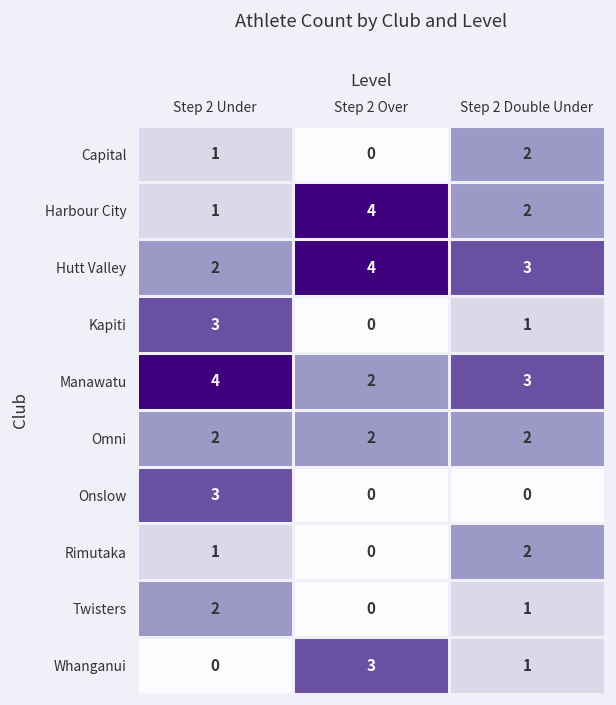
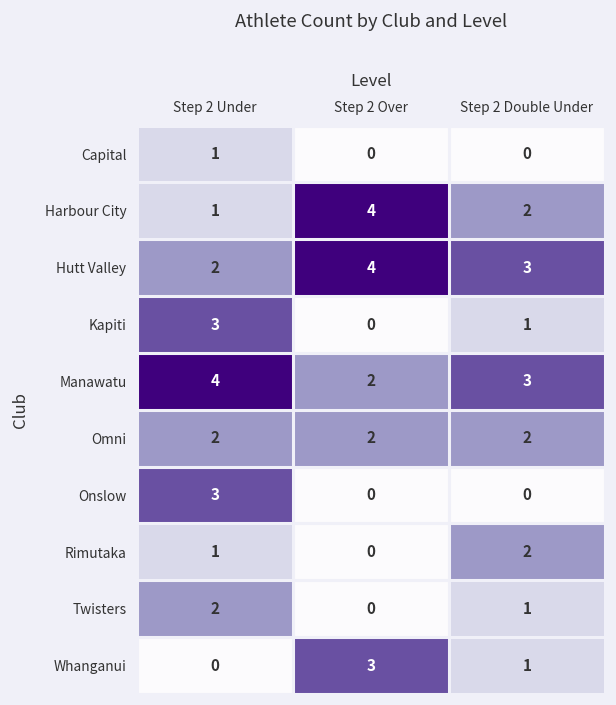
Capital, Step 2 Double Under: 2 -> 0
